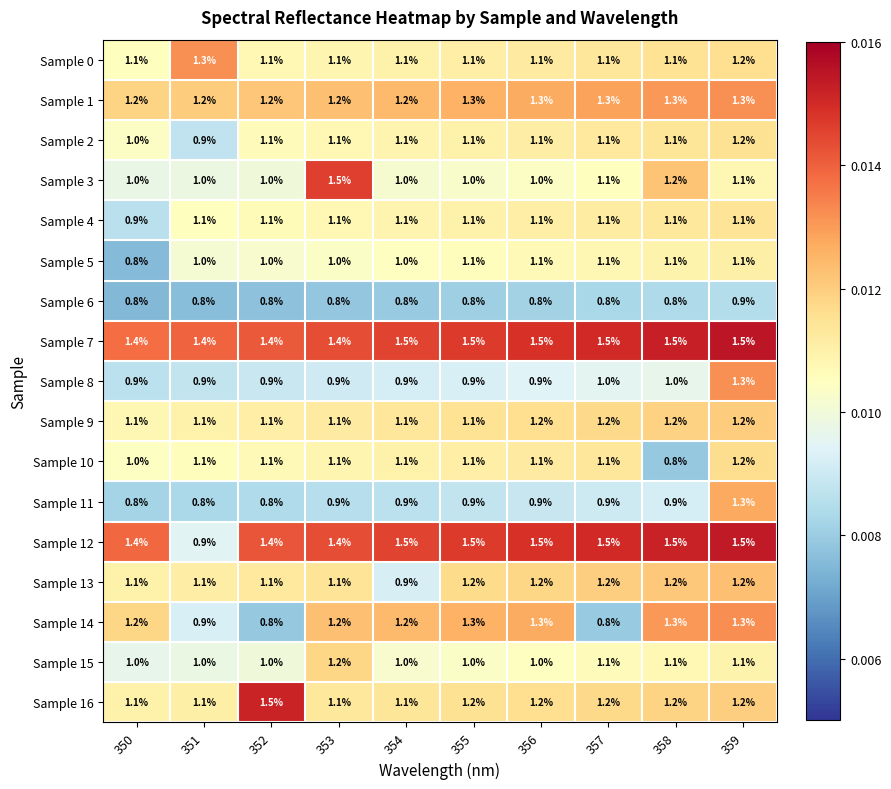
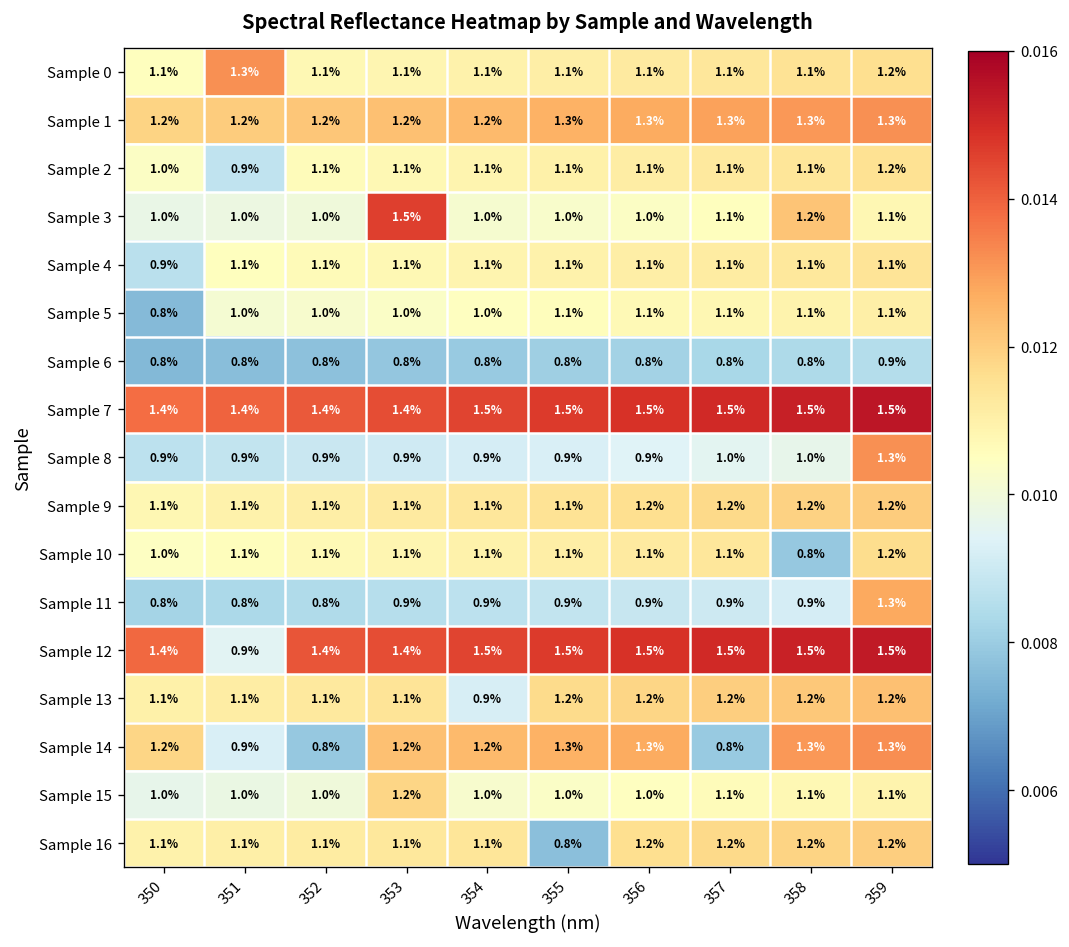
Sample 16, 352: 1.5% -> 1.1%
Sample 16, 355: 1.2% -> 0.8%
